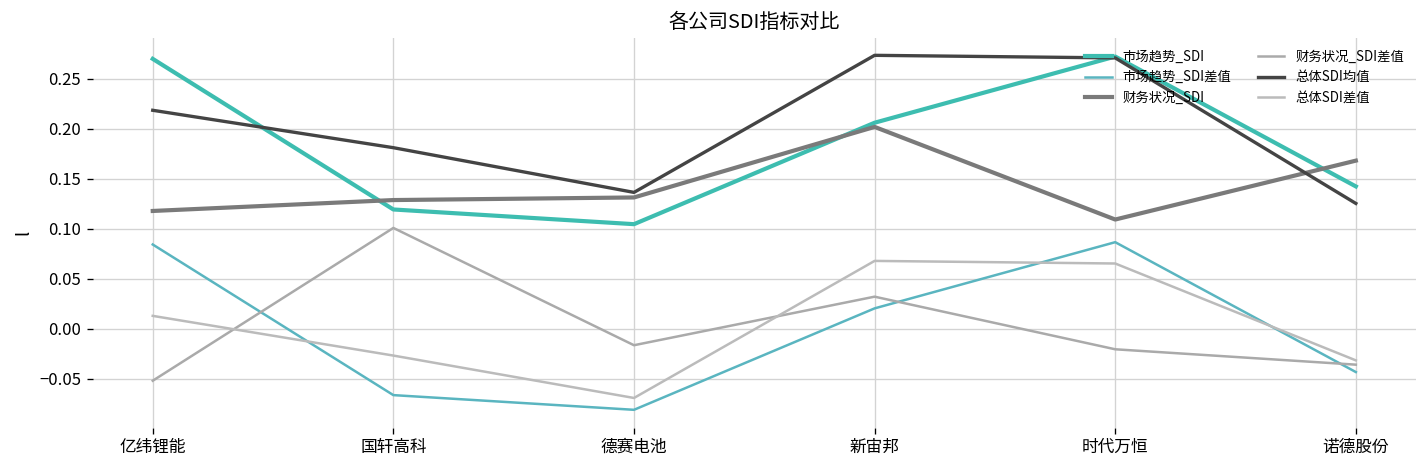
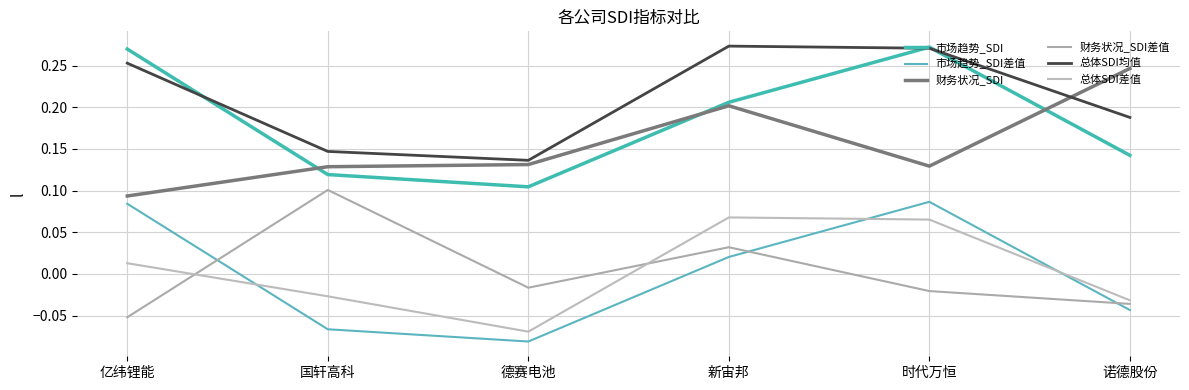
财务状况_SDI, 亿纬锂能: 0.12 -> 0.09
总体SDI均值, 亿纬锂能: 0.22 -> 0.25
总体SDI均值, 国轩高科: 0.18 -> 0.15
财务状况_SDI, 时代万恒: 0.11 -> 0.13
财务状况_SDI, 诺德股份: 0.17 -> 0.25
总体SDI均值, 诺德股份: 0.13 -> 0.19
